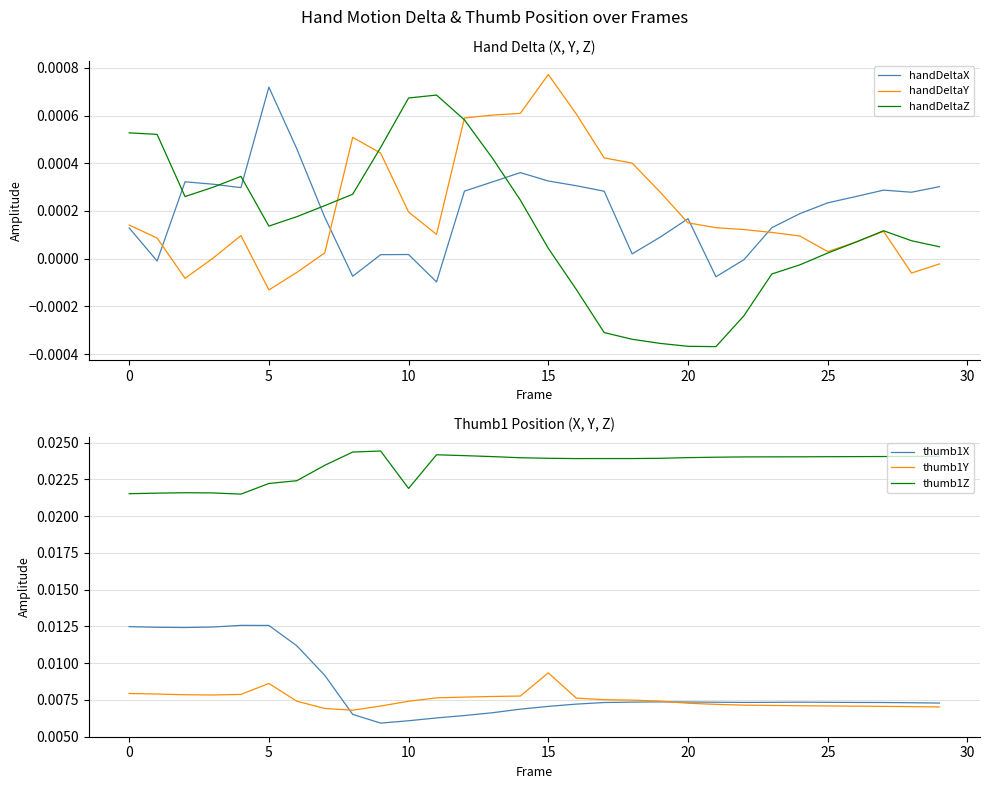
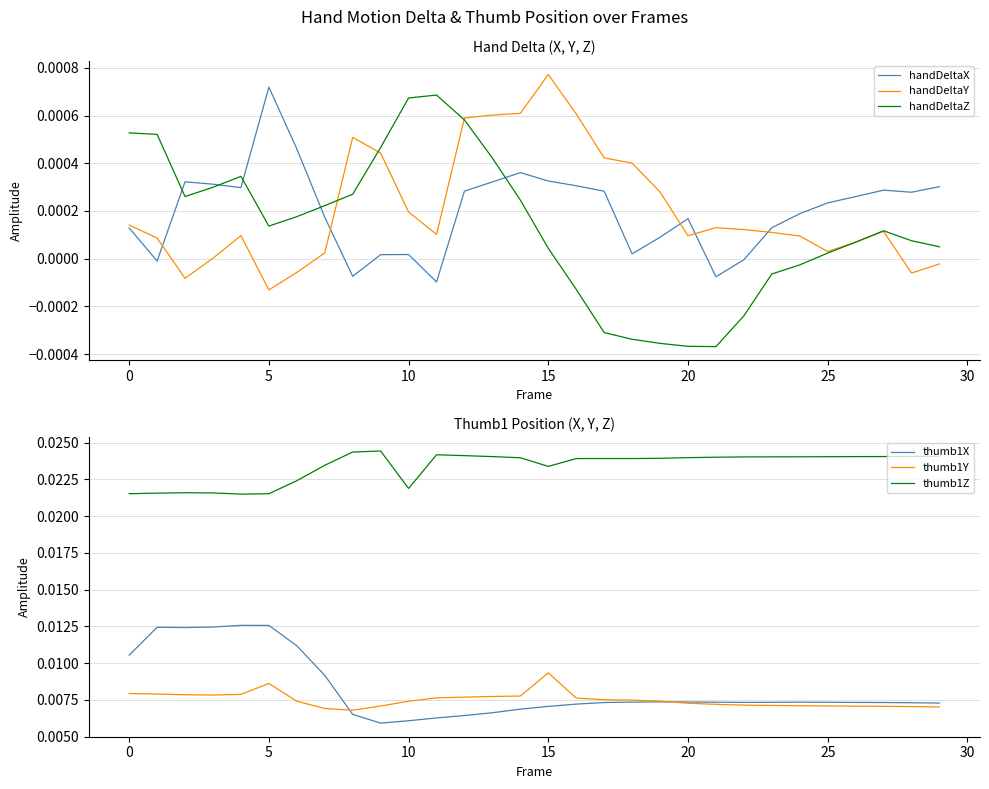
Hand Delta (X, Y, Z), handDeltaY, 20: 0.00015 -> 0.00010
Thumb1 Position (X, Y, Z), thumb1X, 0: 0.0125 -> 0.0105
Thumb1 Position (X, Y, Z), thumb1Z, 5: 0.0222 -> 0.0215
Thumb1 Position (X, Y, Z), thumb1Z, 15: 0.0239 -> 0.0234
